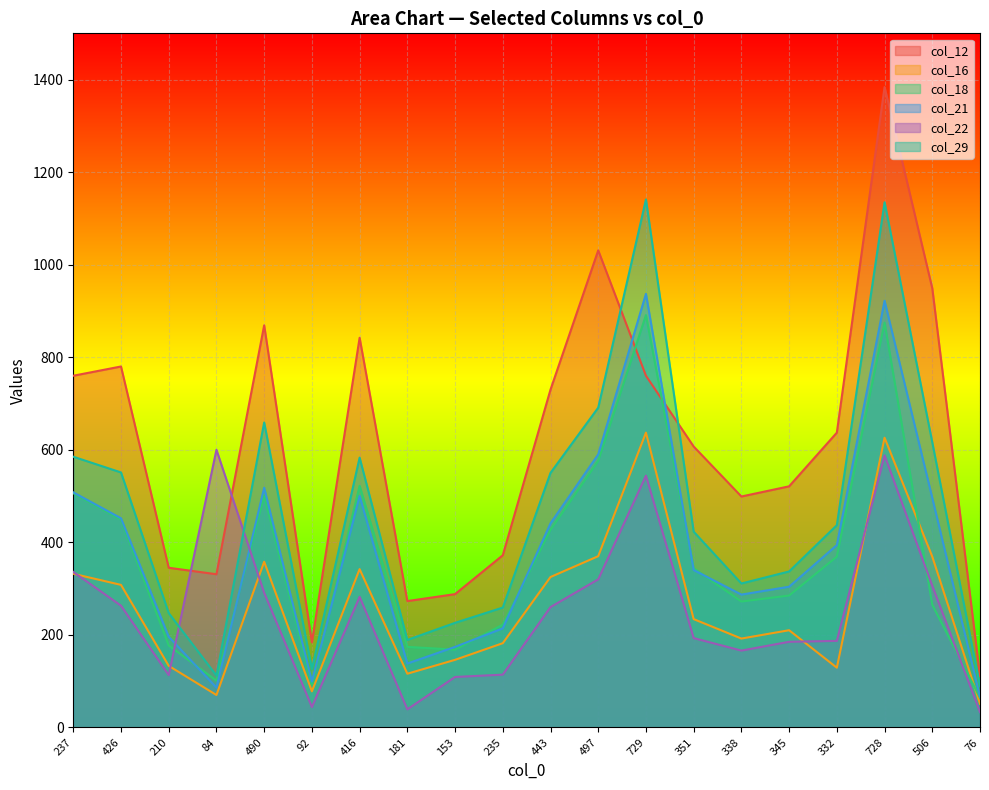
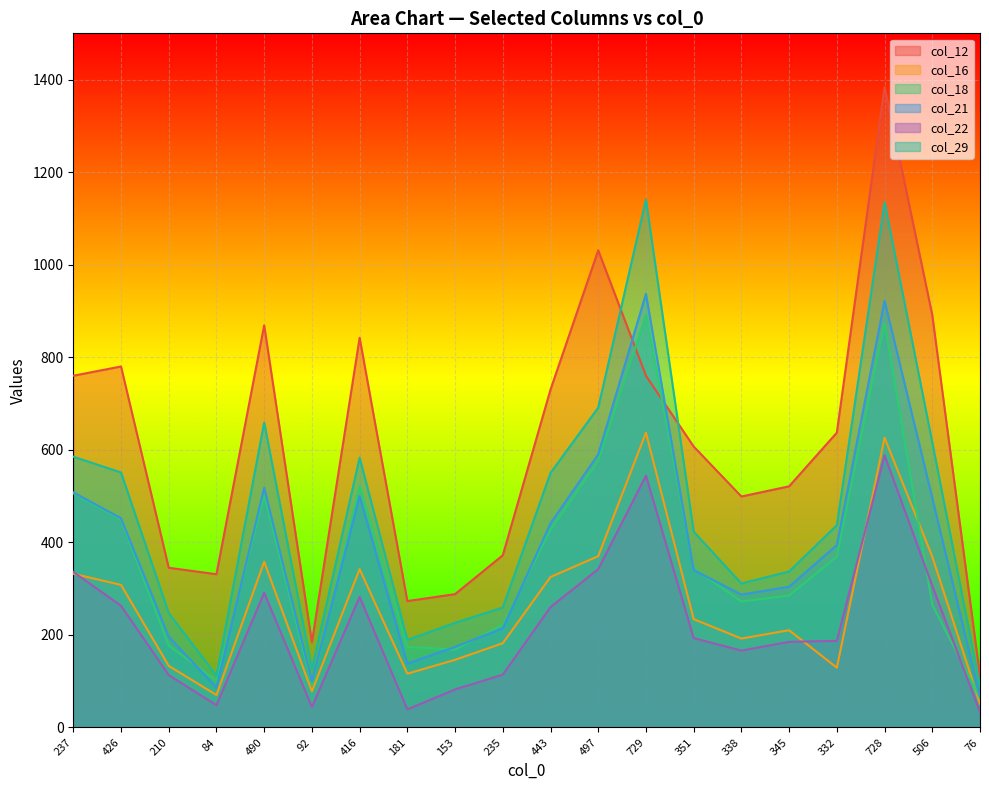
col_22, 84: 600 -> 50
col_22, 153: 110 -> 80
col_22, 497: 320 -> 340
col_12, 506: 950 -> 890
